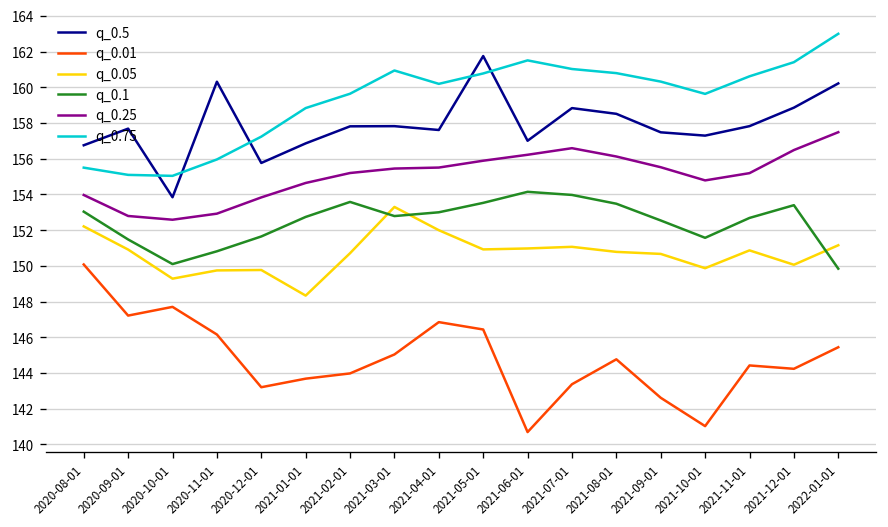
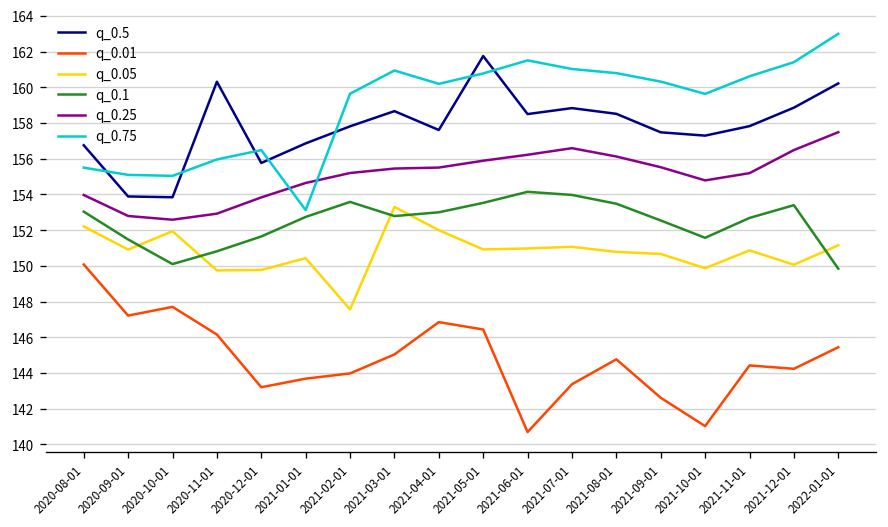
q_0.5, 2020-09-01: 157.7 -> 153.9
q_0.05, 2020-10-01: 149.3 -> 151.9
q_0.75, 2020-12-01: 157.2 -> 156.5
q_0.05, 2021-01-01: 148.3 -> 150.4
q_0.75, 2021-01-01: 158.8 -> 153.1
q_0.05, 2021-02-01: 150.7 -> 147.6
q_0.5, 2021-03-01: 157.8 -> 158.7
q_0.5, 2021-06-01: 157.0 -> 158.5
